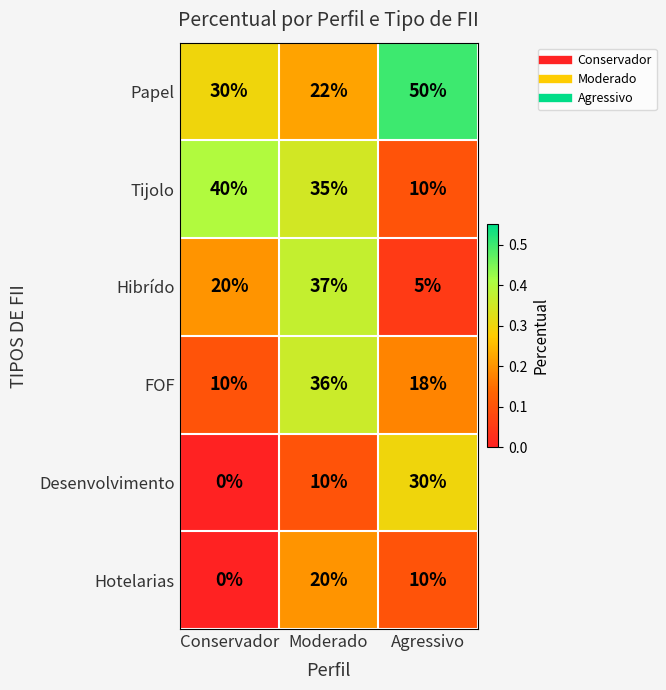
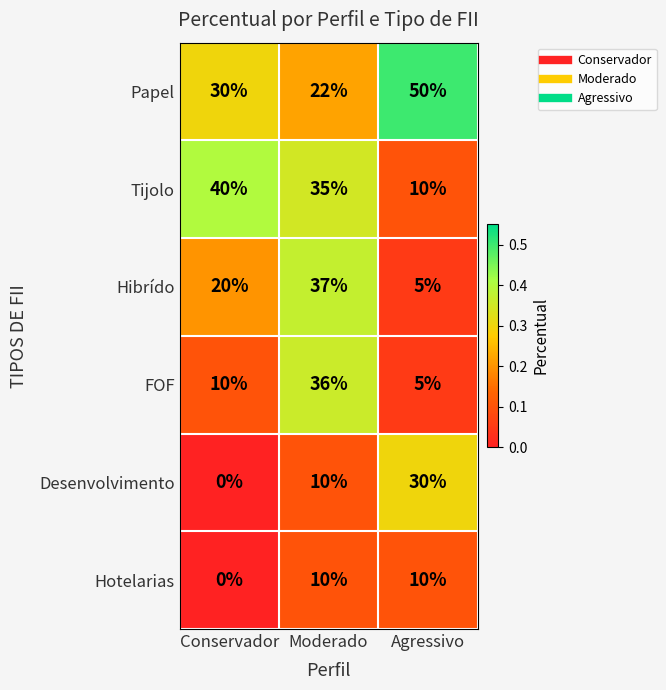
FOF, Agressivo: 18% -> 5%
Hotelarias, Moderado: 20% -> 10%
